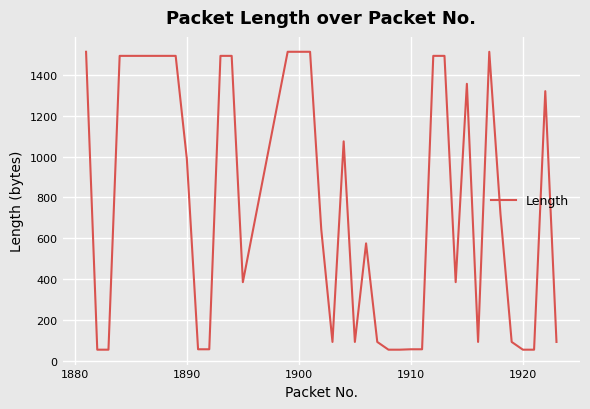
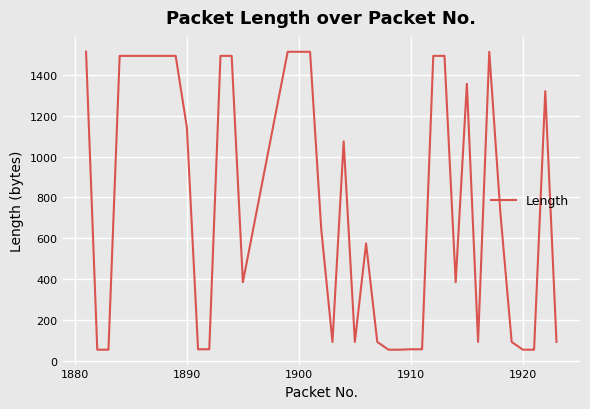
1890: 990 -> 1140
